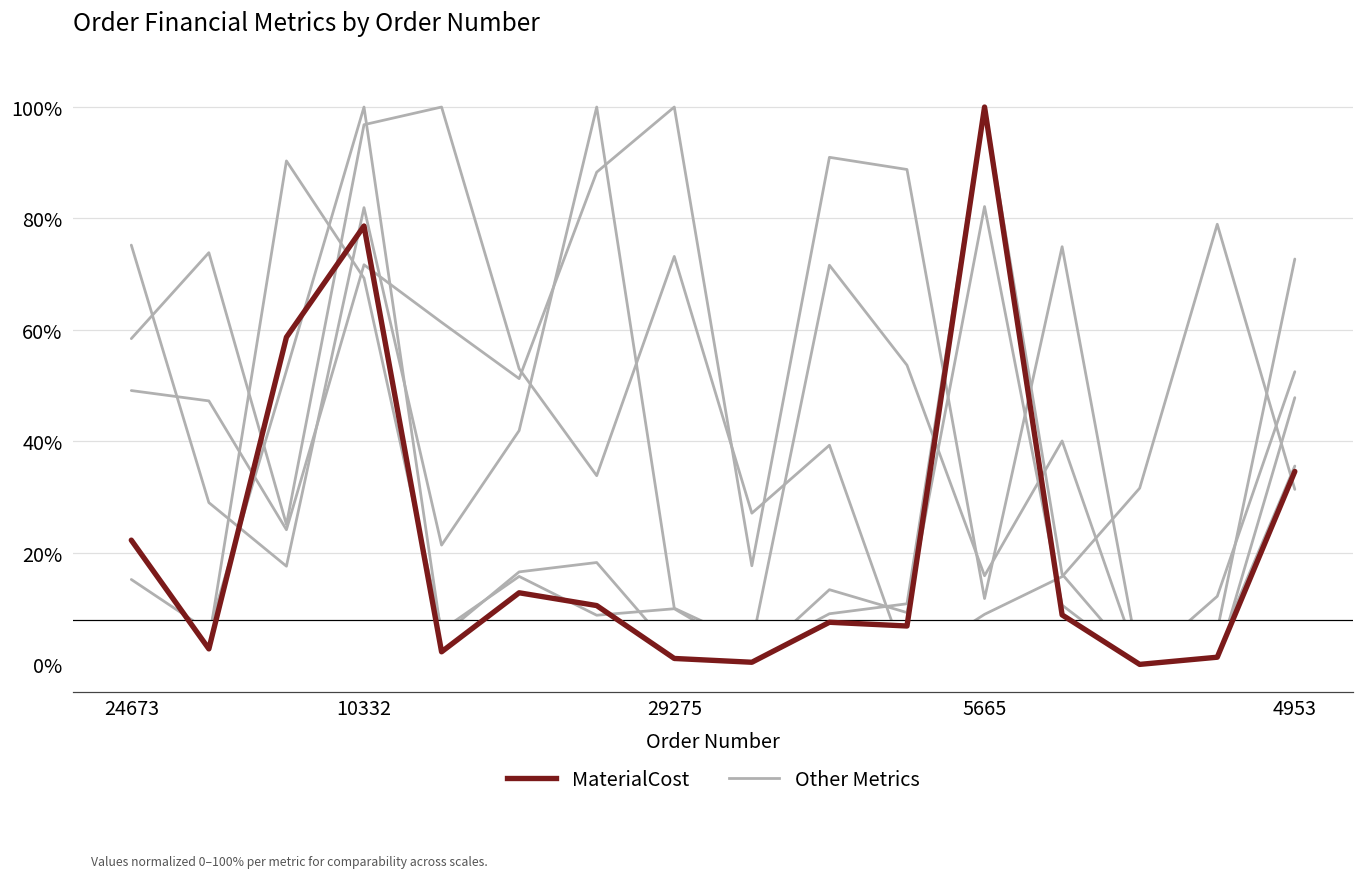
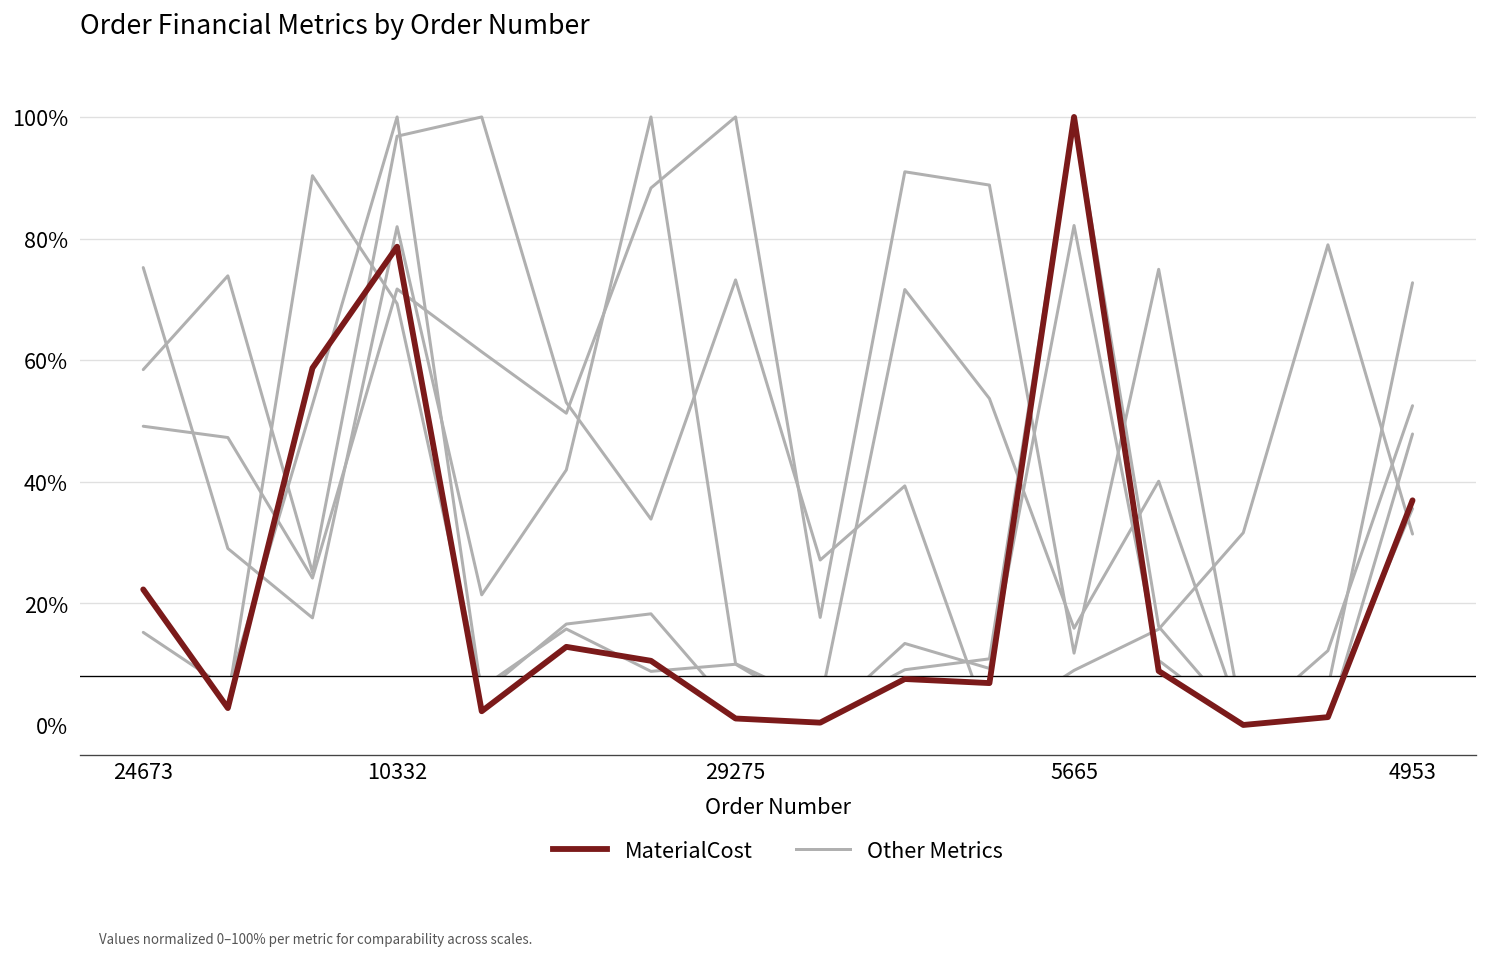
MaterialCost, 4953: 35% -> 37%
